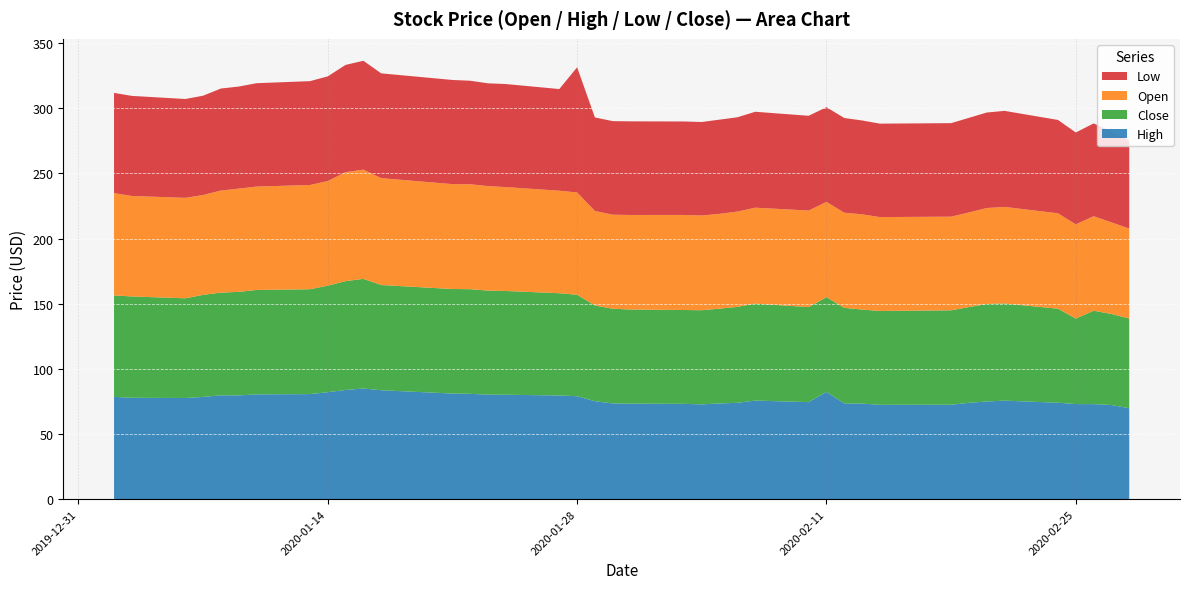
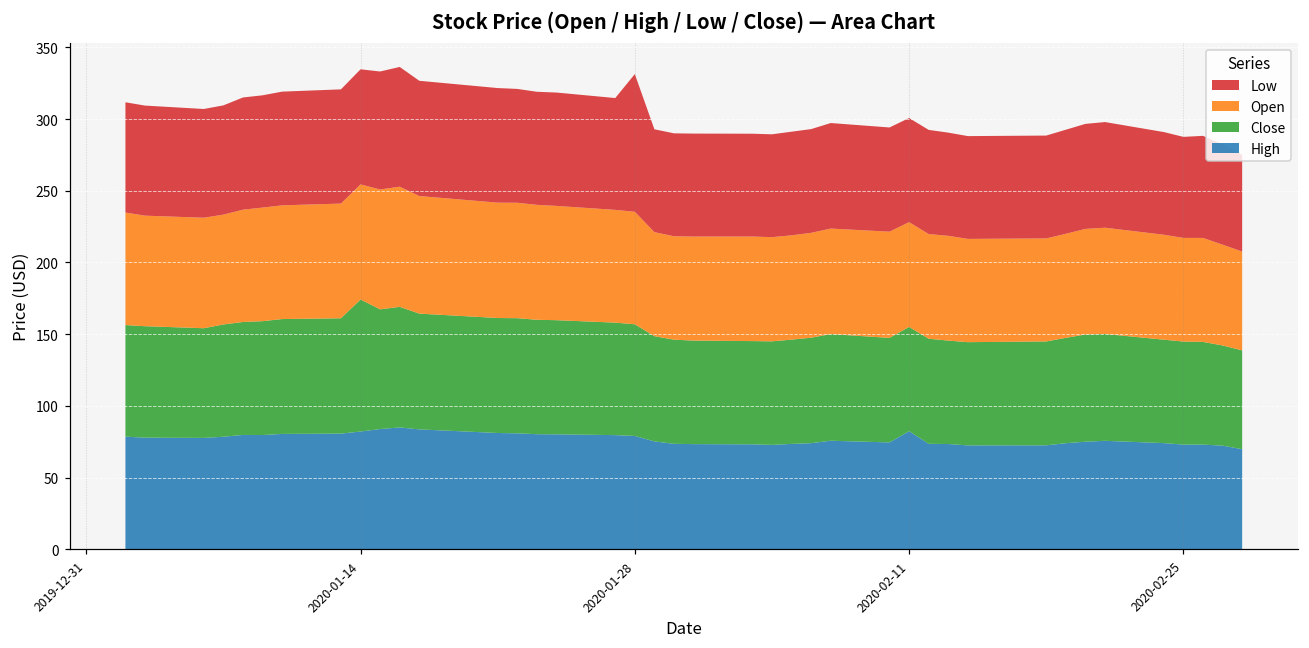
Close, 2020-01-14: 82 -> 92
Close, 2020-02-25: 66 -> 72
